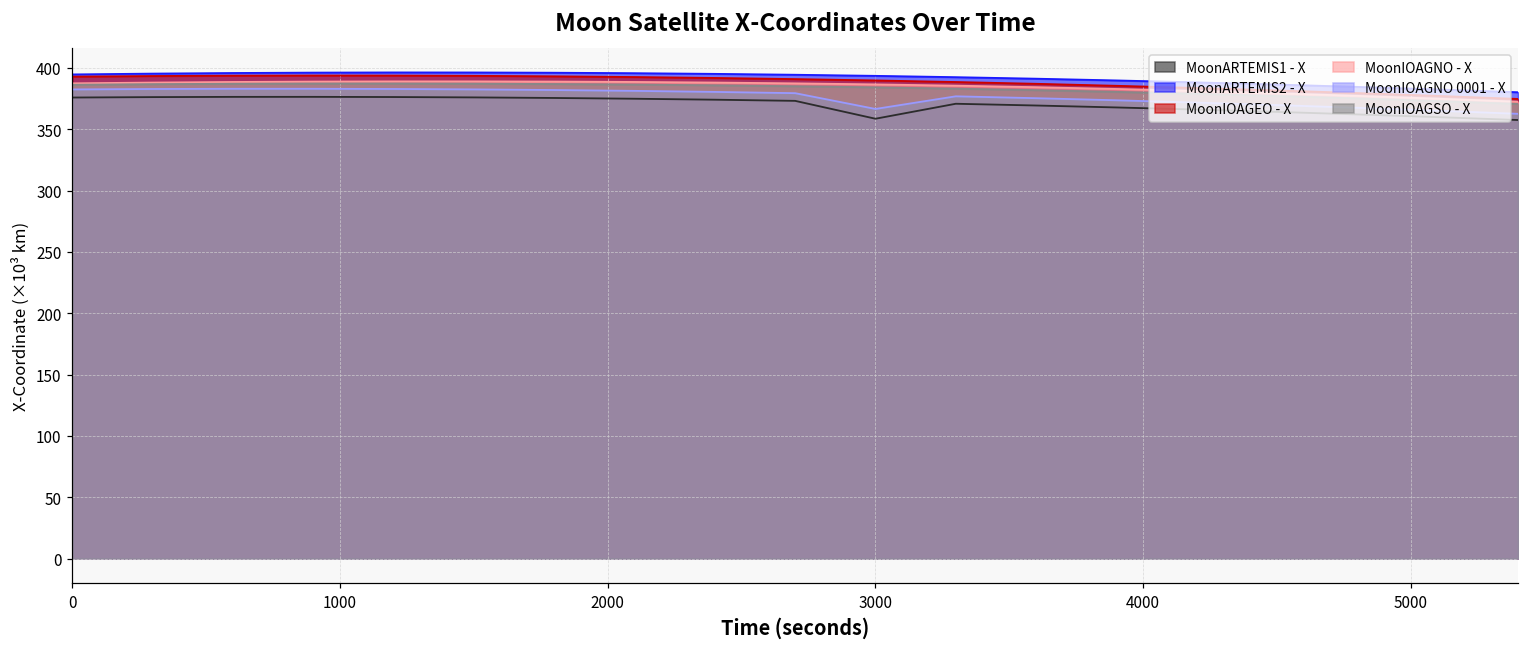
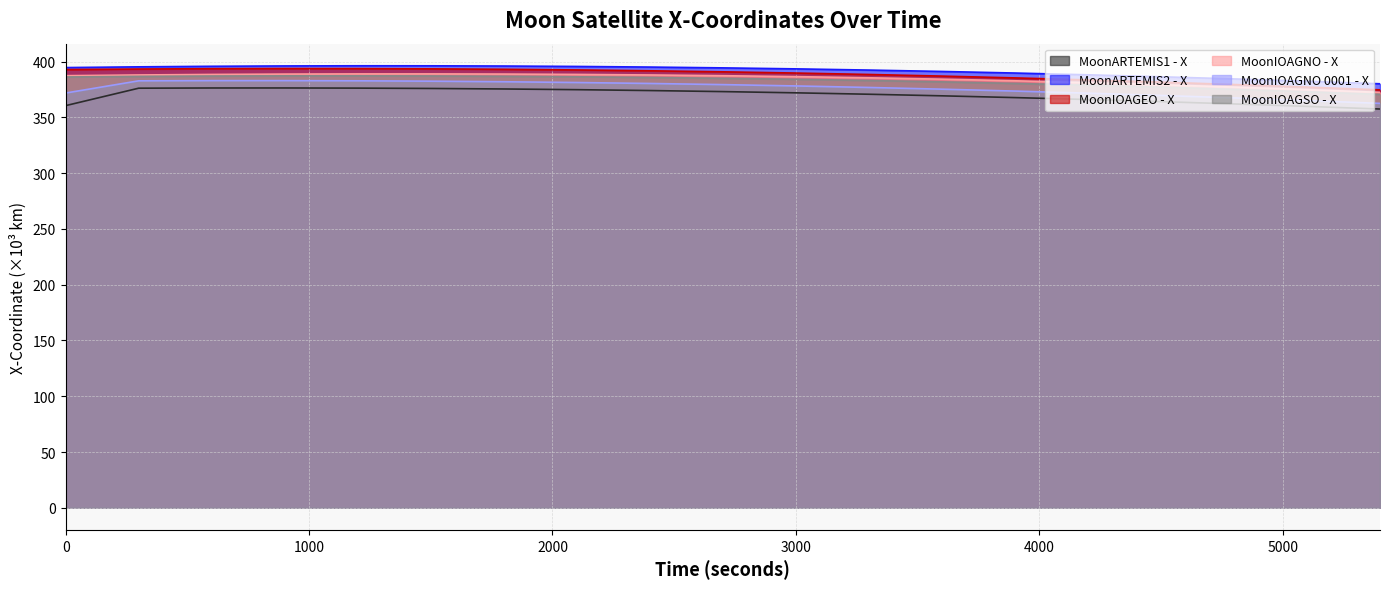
MoonARTEMIS1 - X, 0: 376 -> 361
MoonIOAGNO 0001 - X, 0: 382 -> 372
MoonARTEMIS1 - X, 3000: 359 -> 372
MoonIOAGNO 0001 - X, 3000: 367 -> 378
